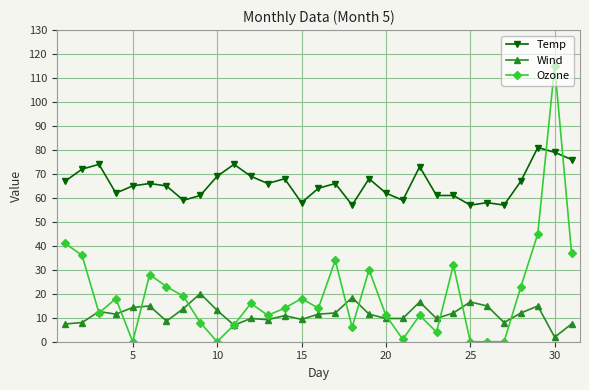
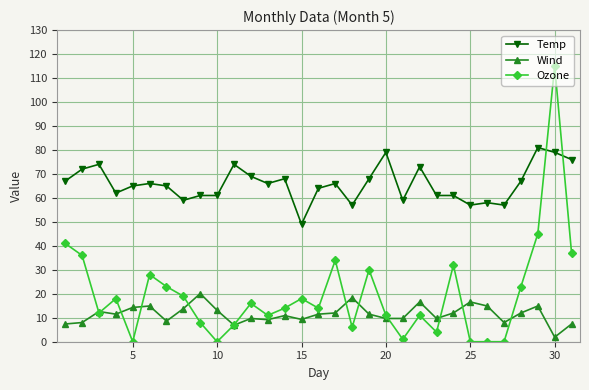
Temp, 10: 69 -> 61
Temp, 15: 58 -> 49
Temp, 20: 62 -> 79
